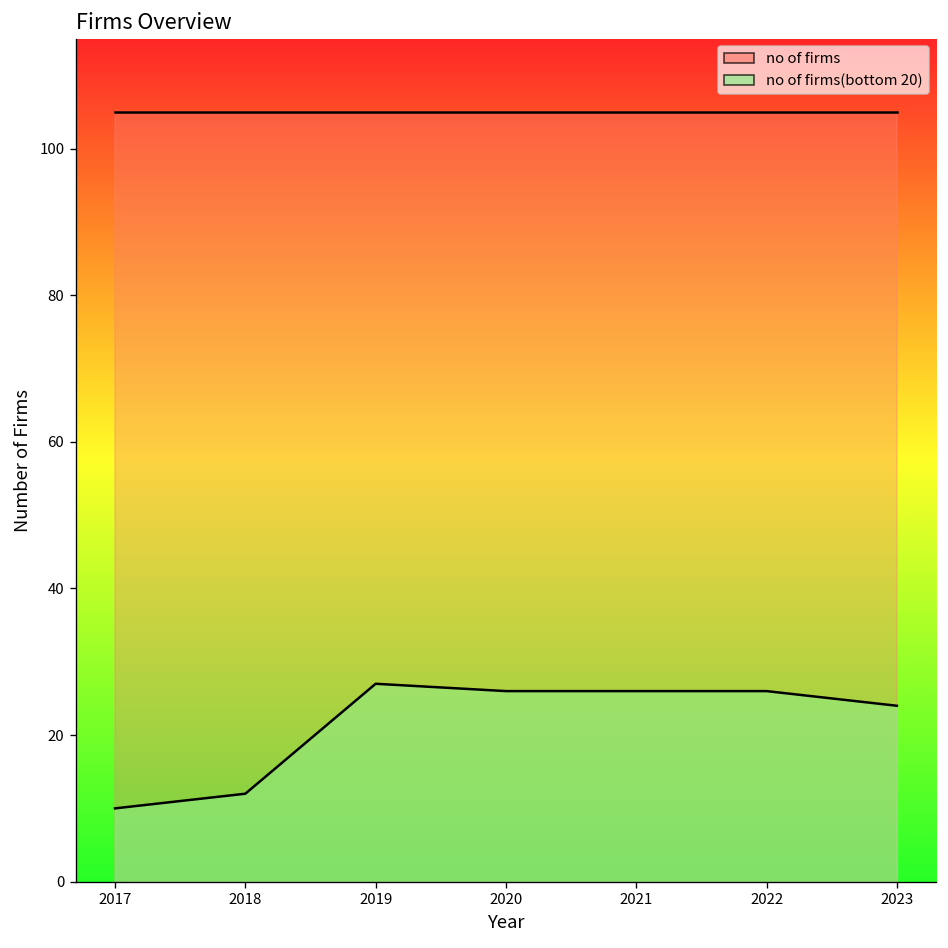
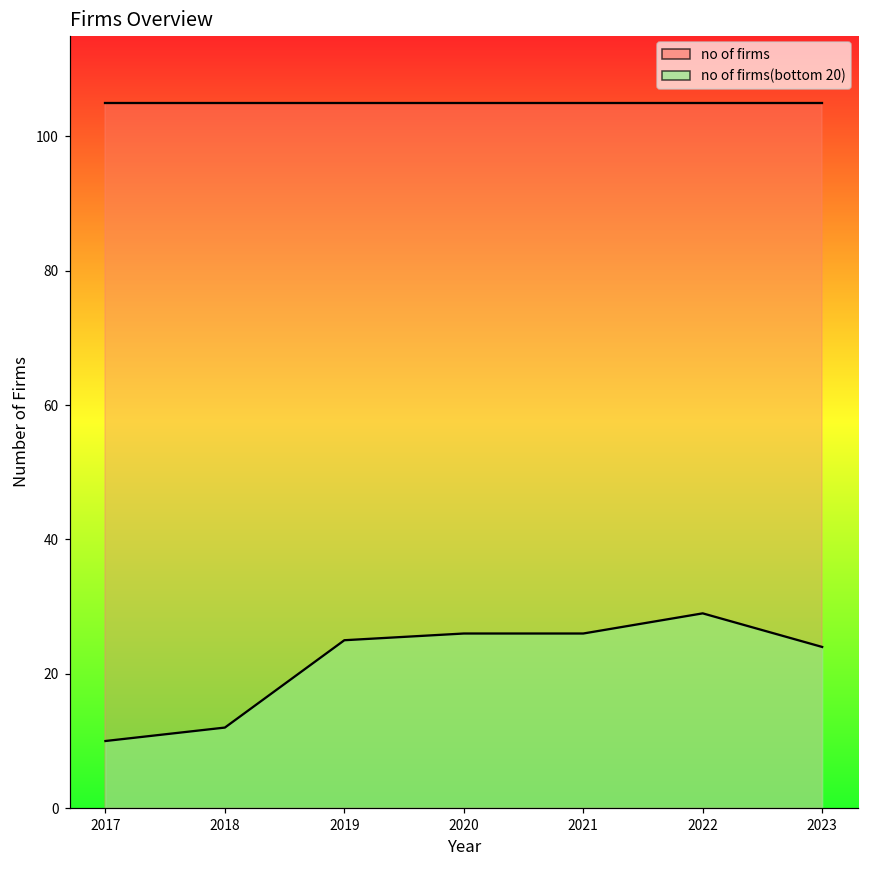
no of firms(bottom 20), 2019: 27 -> 25
no of firms(bottom 20), 2022: 26 -> 29
